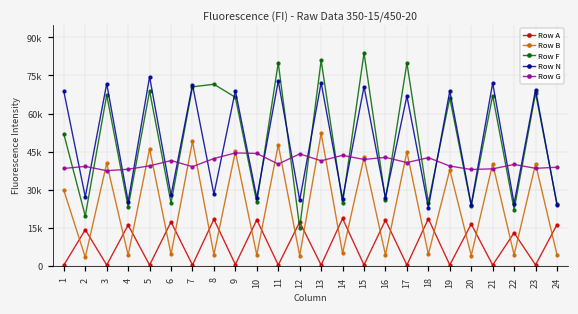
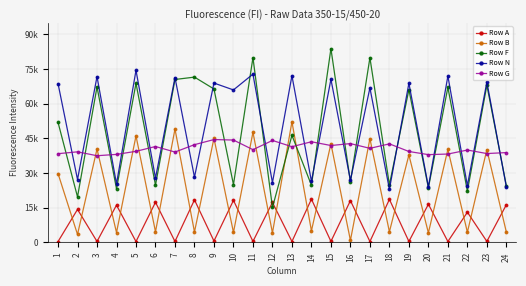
Row N, 10: 27000 -> 66000
Row F, 13: 81000 -> 46000
Row B, 16: 4000 -> 1000
